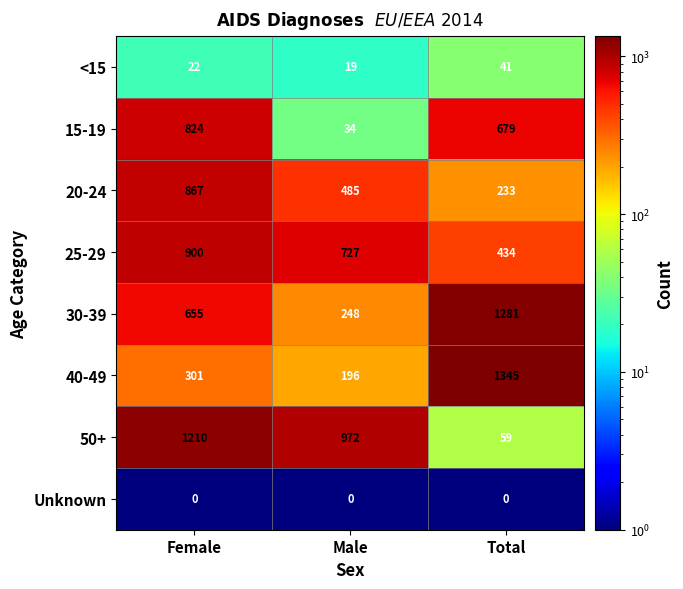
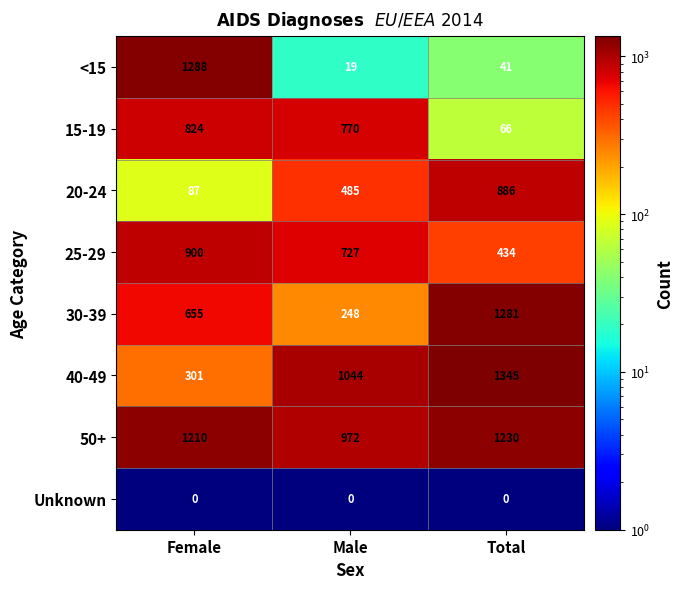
<15, Female: 22 -> 1288
15-19, Male: 34 -> 770
15-19, Total: 679 -> 66
20-24, Female: 867 -> 87
20-24, Total: 233 -> 886
40-49, Male: 196 -> 1044
50+, Total: 59 -> 1230
